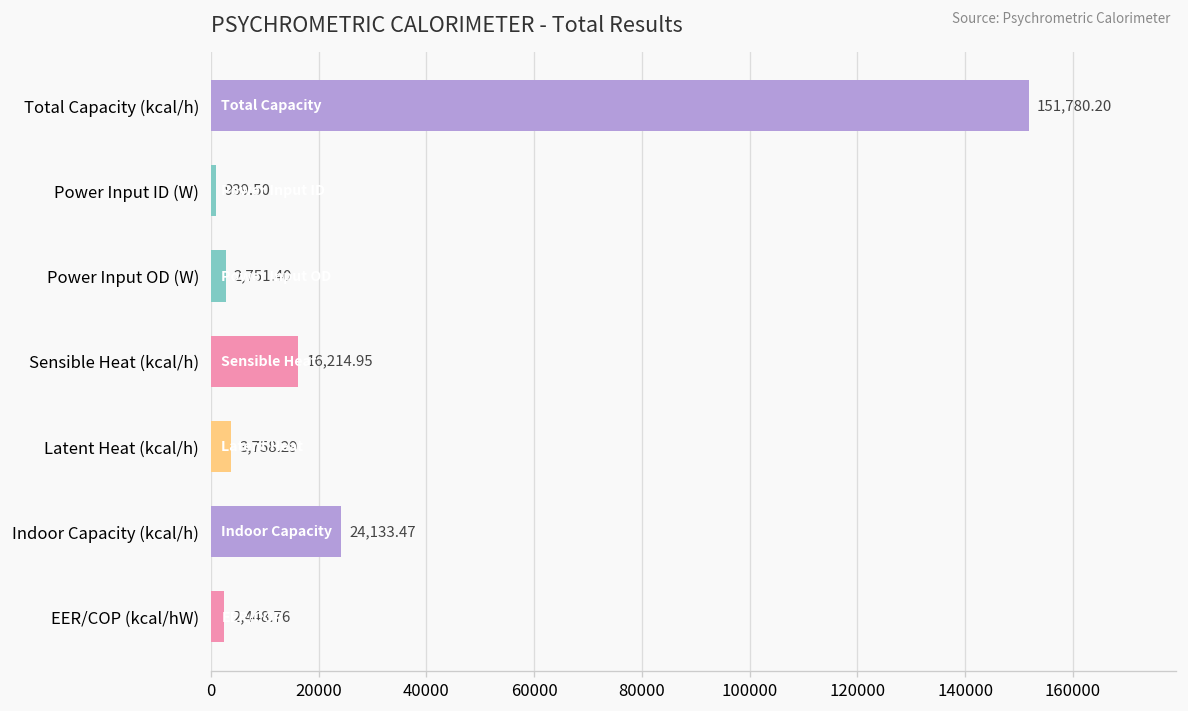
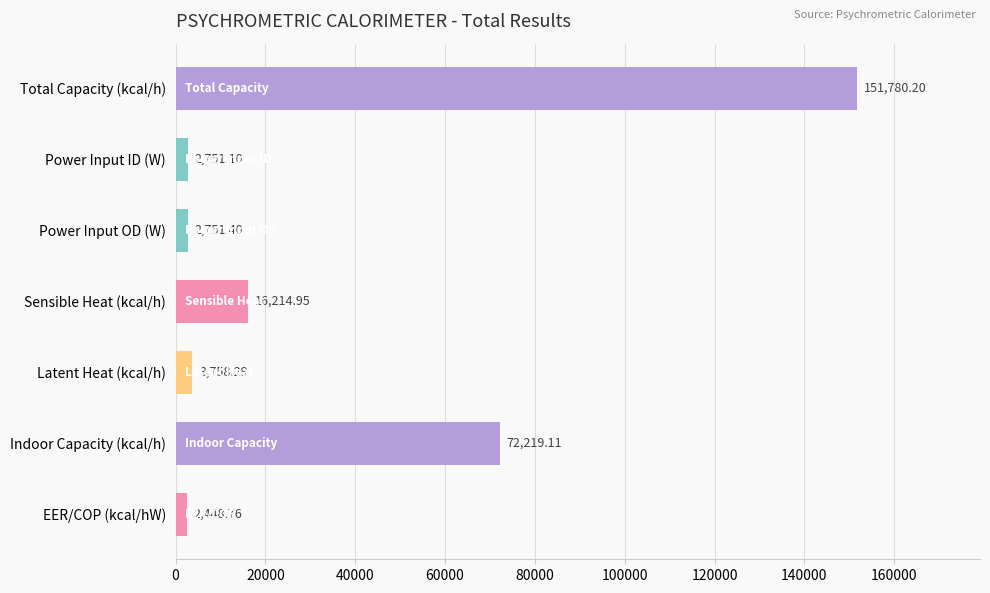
Power Input ID (W): 939.50 -> 2,751.10
Indoor Capacity (kcal/h): 24,133.47 -> 72,219.11
